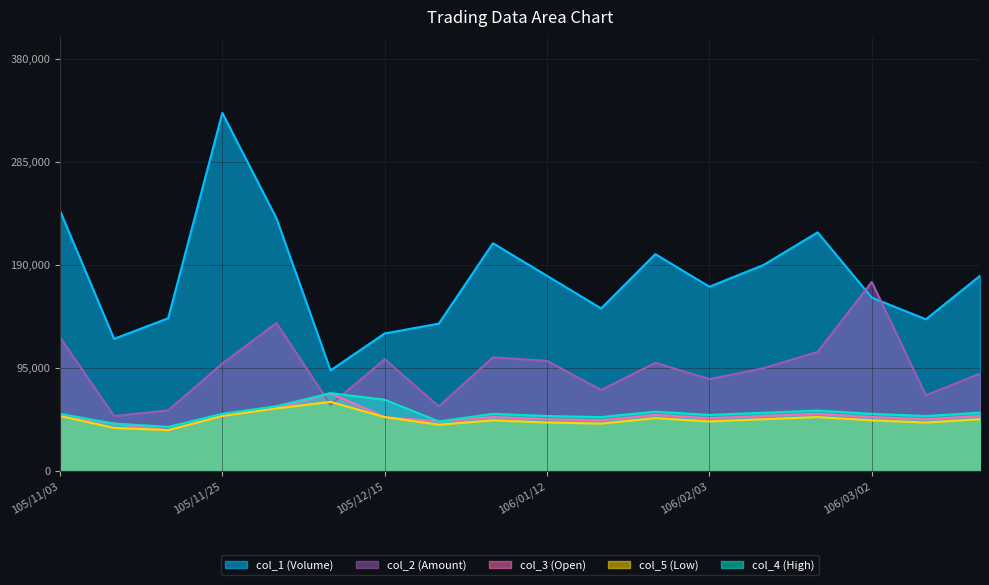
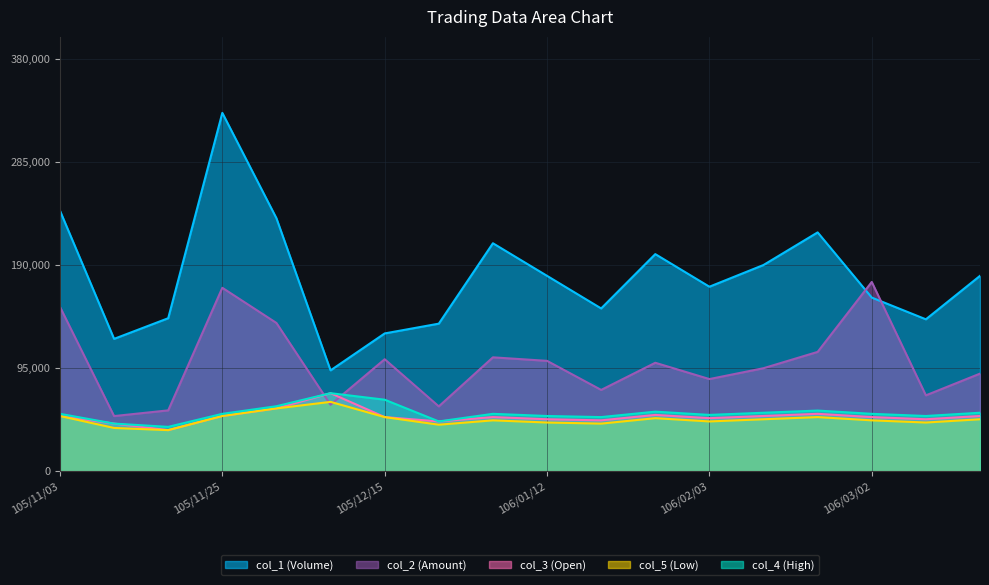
col_2 (Amount), 105/11/03: 124,000 -> 151,000
col_2 (Amount), 105/11/25: 99,000 -> 169,000
